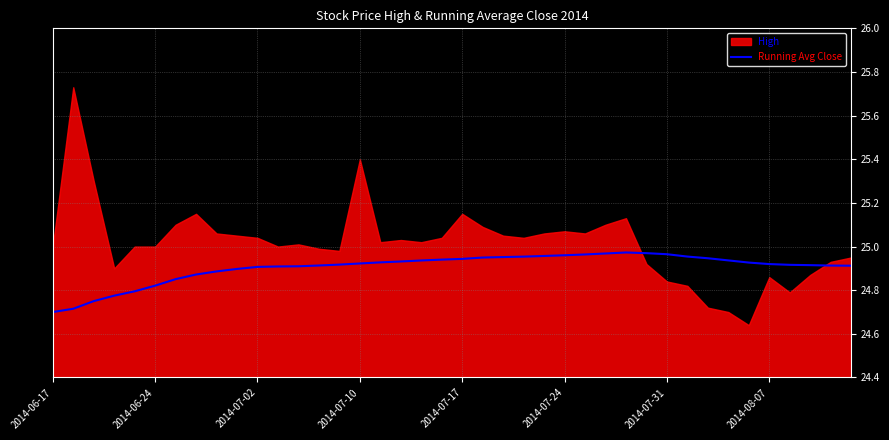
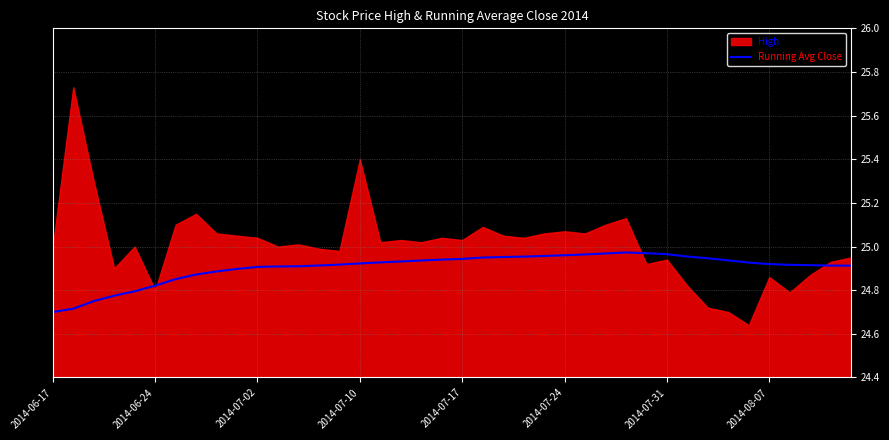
High, 2014-06-24: 25.0 -> 24.8
High, 2014-07-17: 25.15 -> 25.03
High, 2014-07-31: 24.84 -> 24.94
